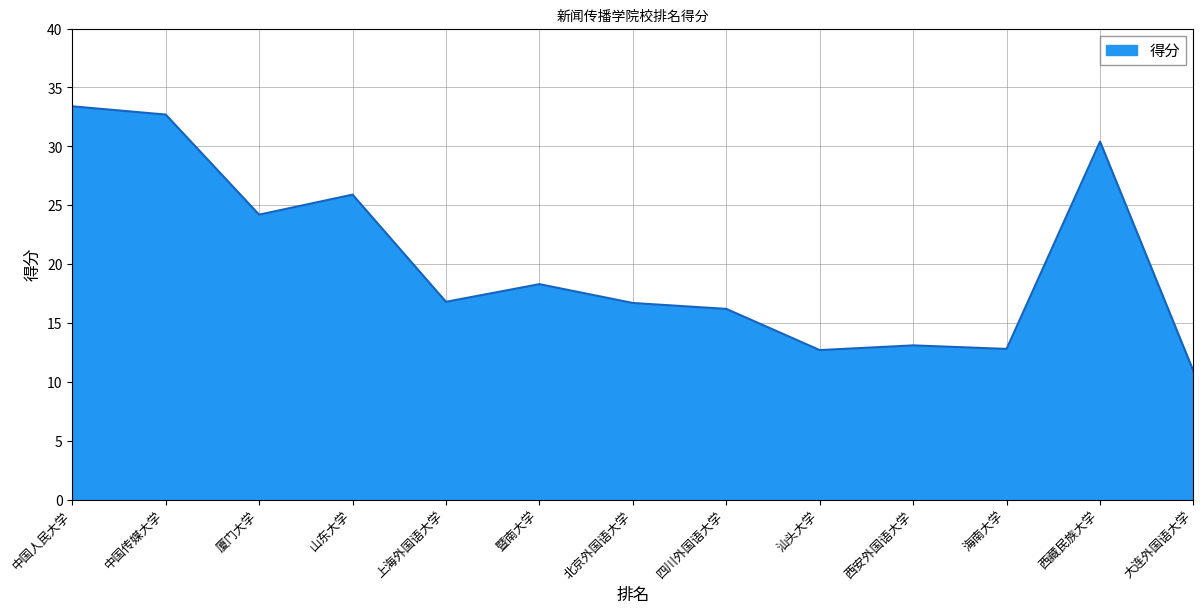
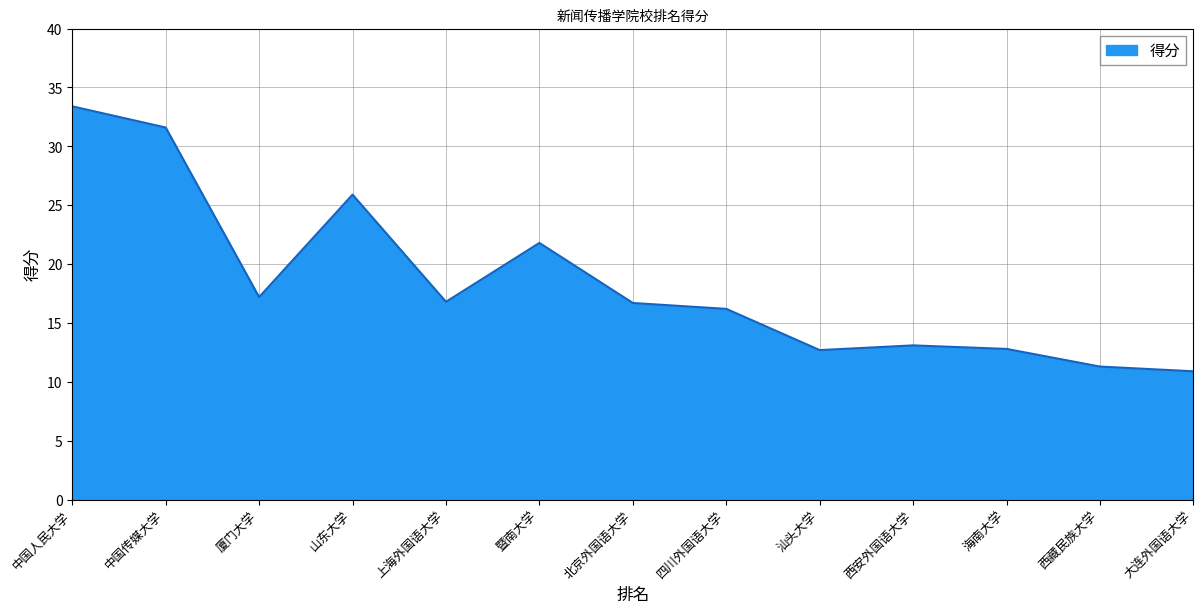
中国传媒大学: 32.7 -> 31.6
厦门大学: 24.2 -> 17.2
暨南大学: 18.3 -> 21.8
西藏民族大学: 30.4 -> 11.3
